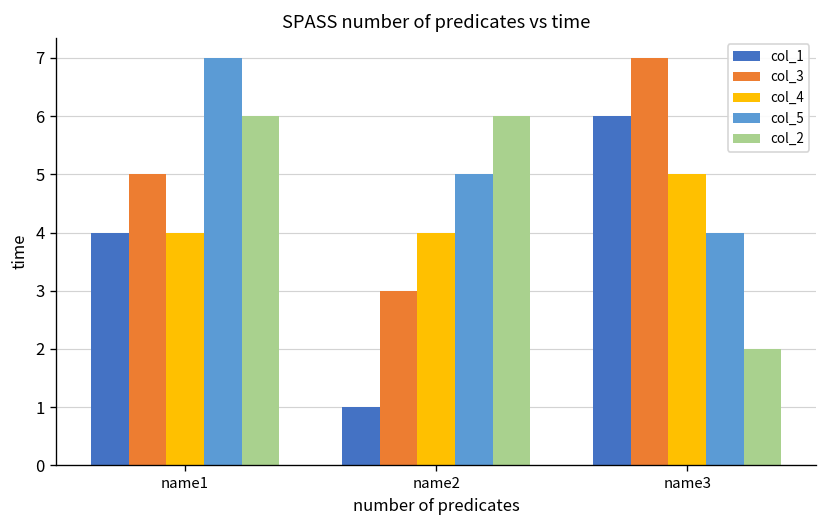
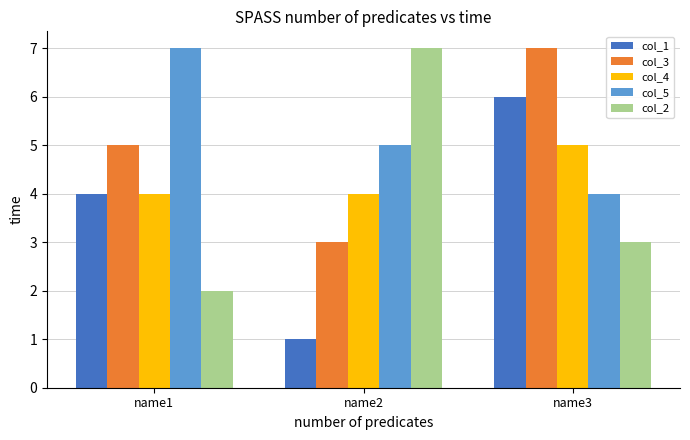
col_2, name1: 6 -> 2
col_2, name2: 6 -> 7
col_2, name3: 2 -> 3
